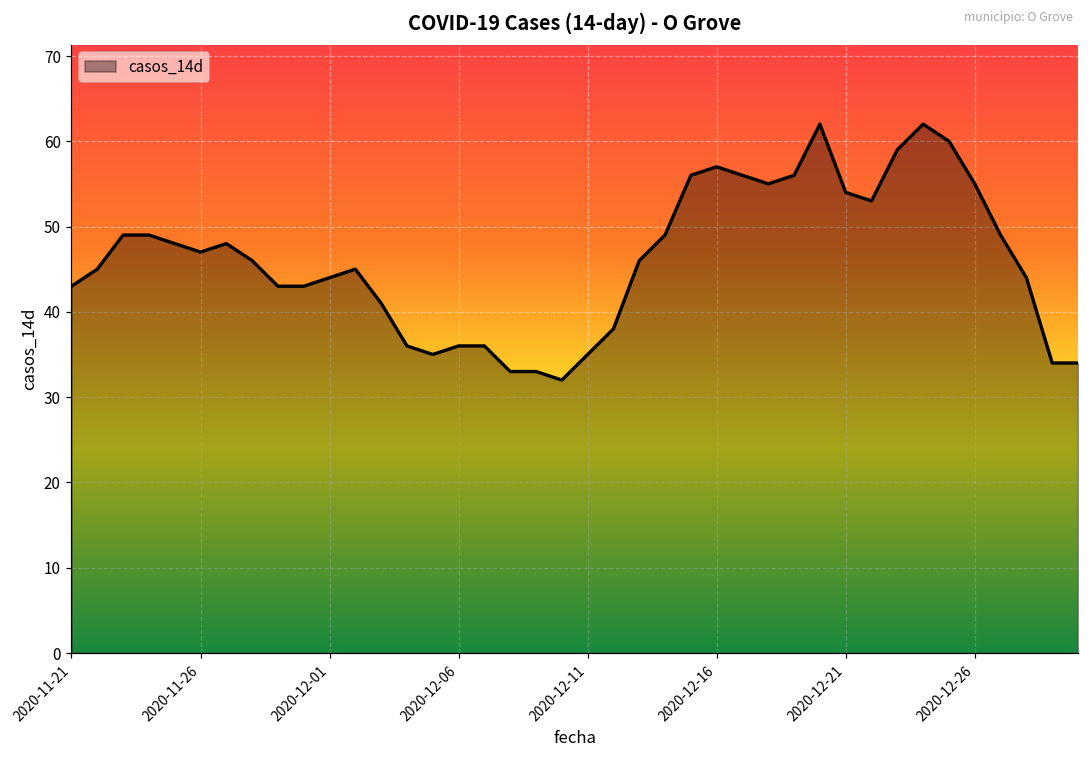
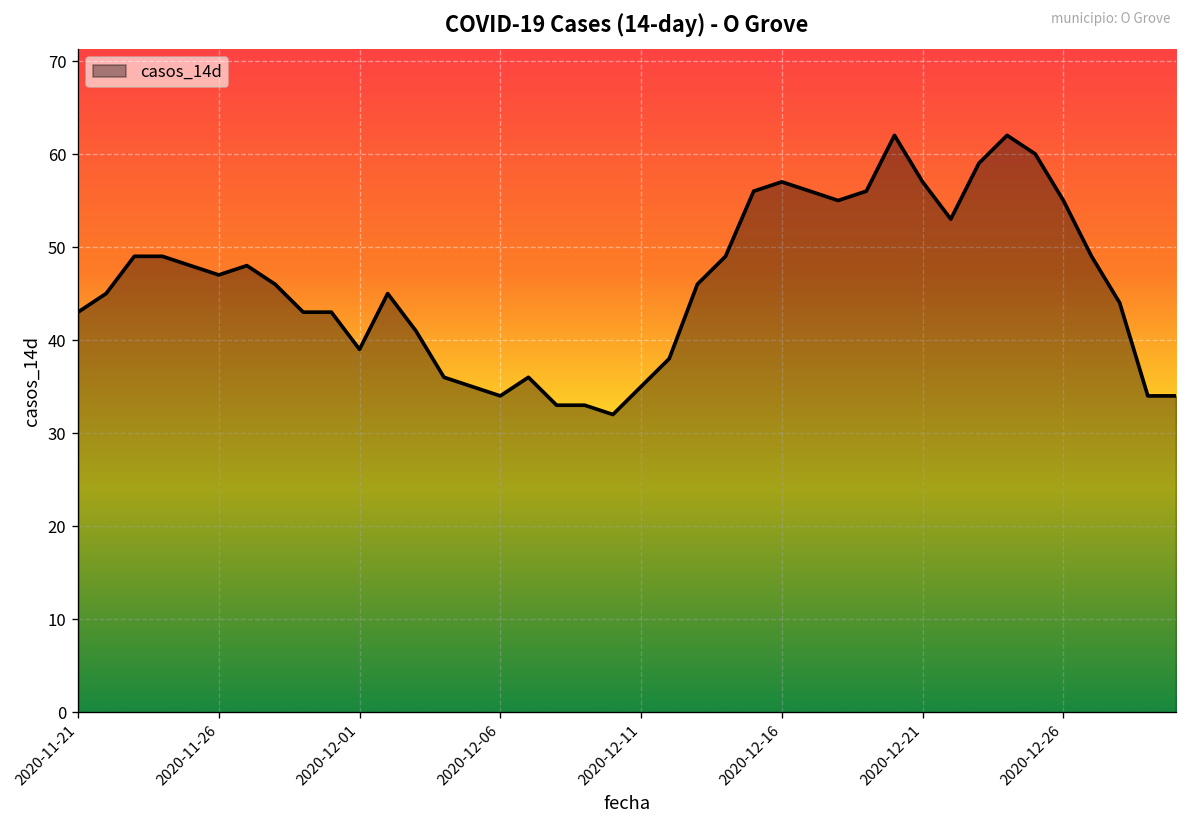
2020-12-01: 44 -> 39
2020-12-06: 36 -> 34
2020-12-21: 54 -> 57
